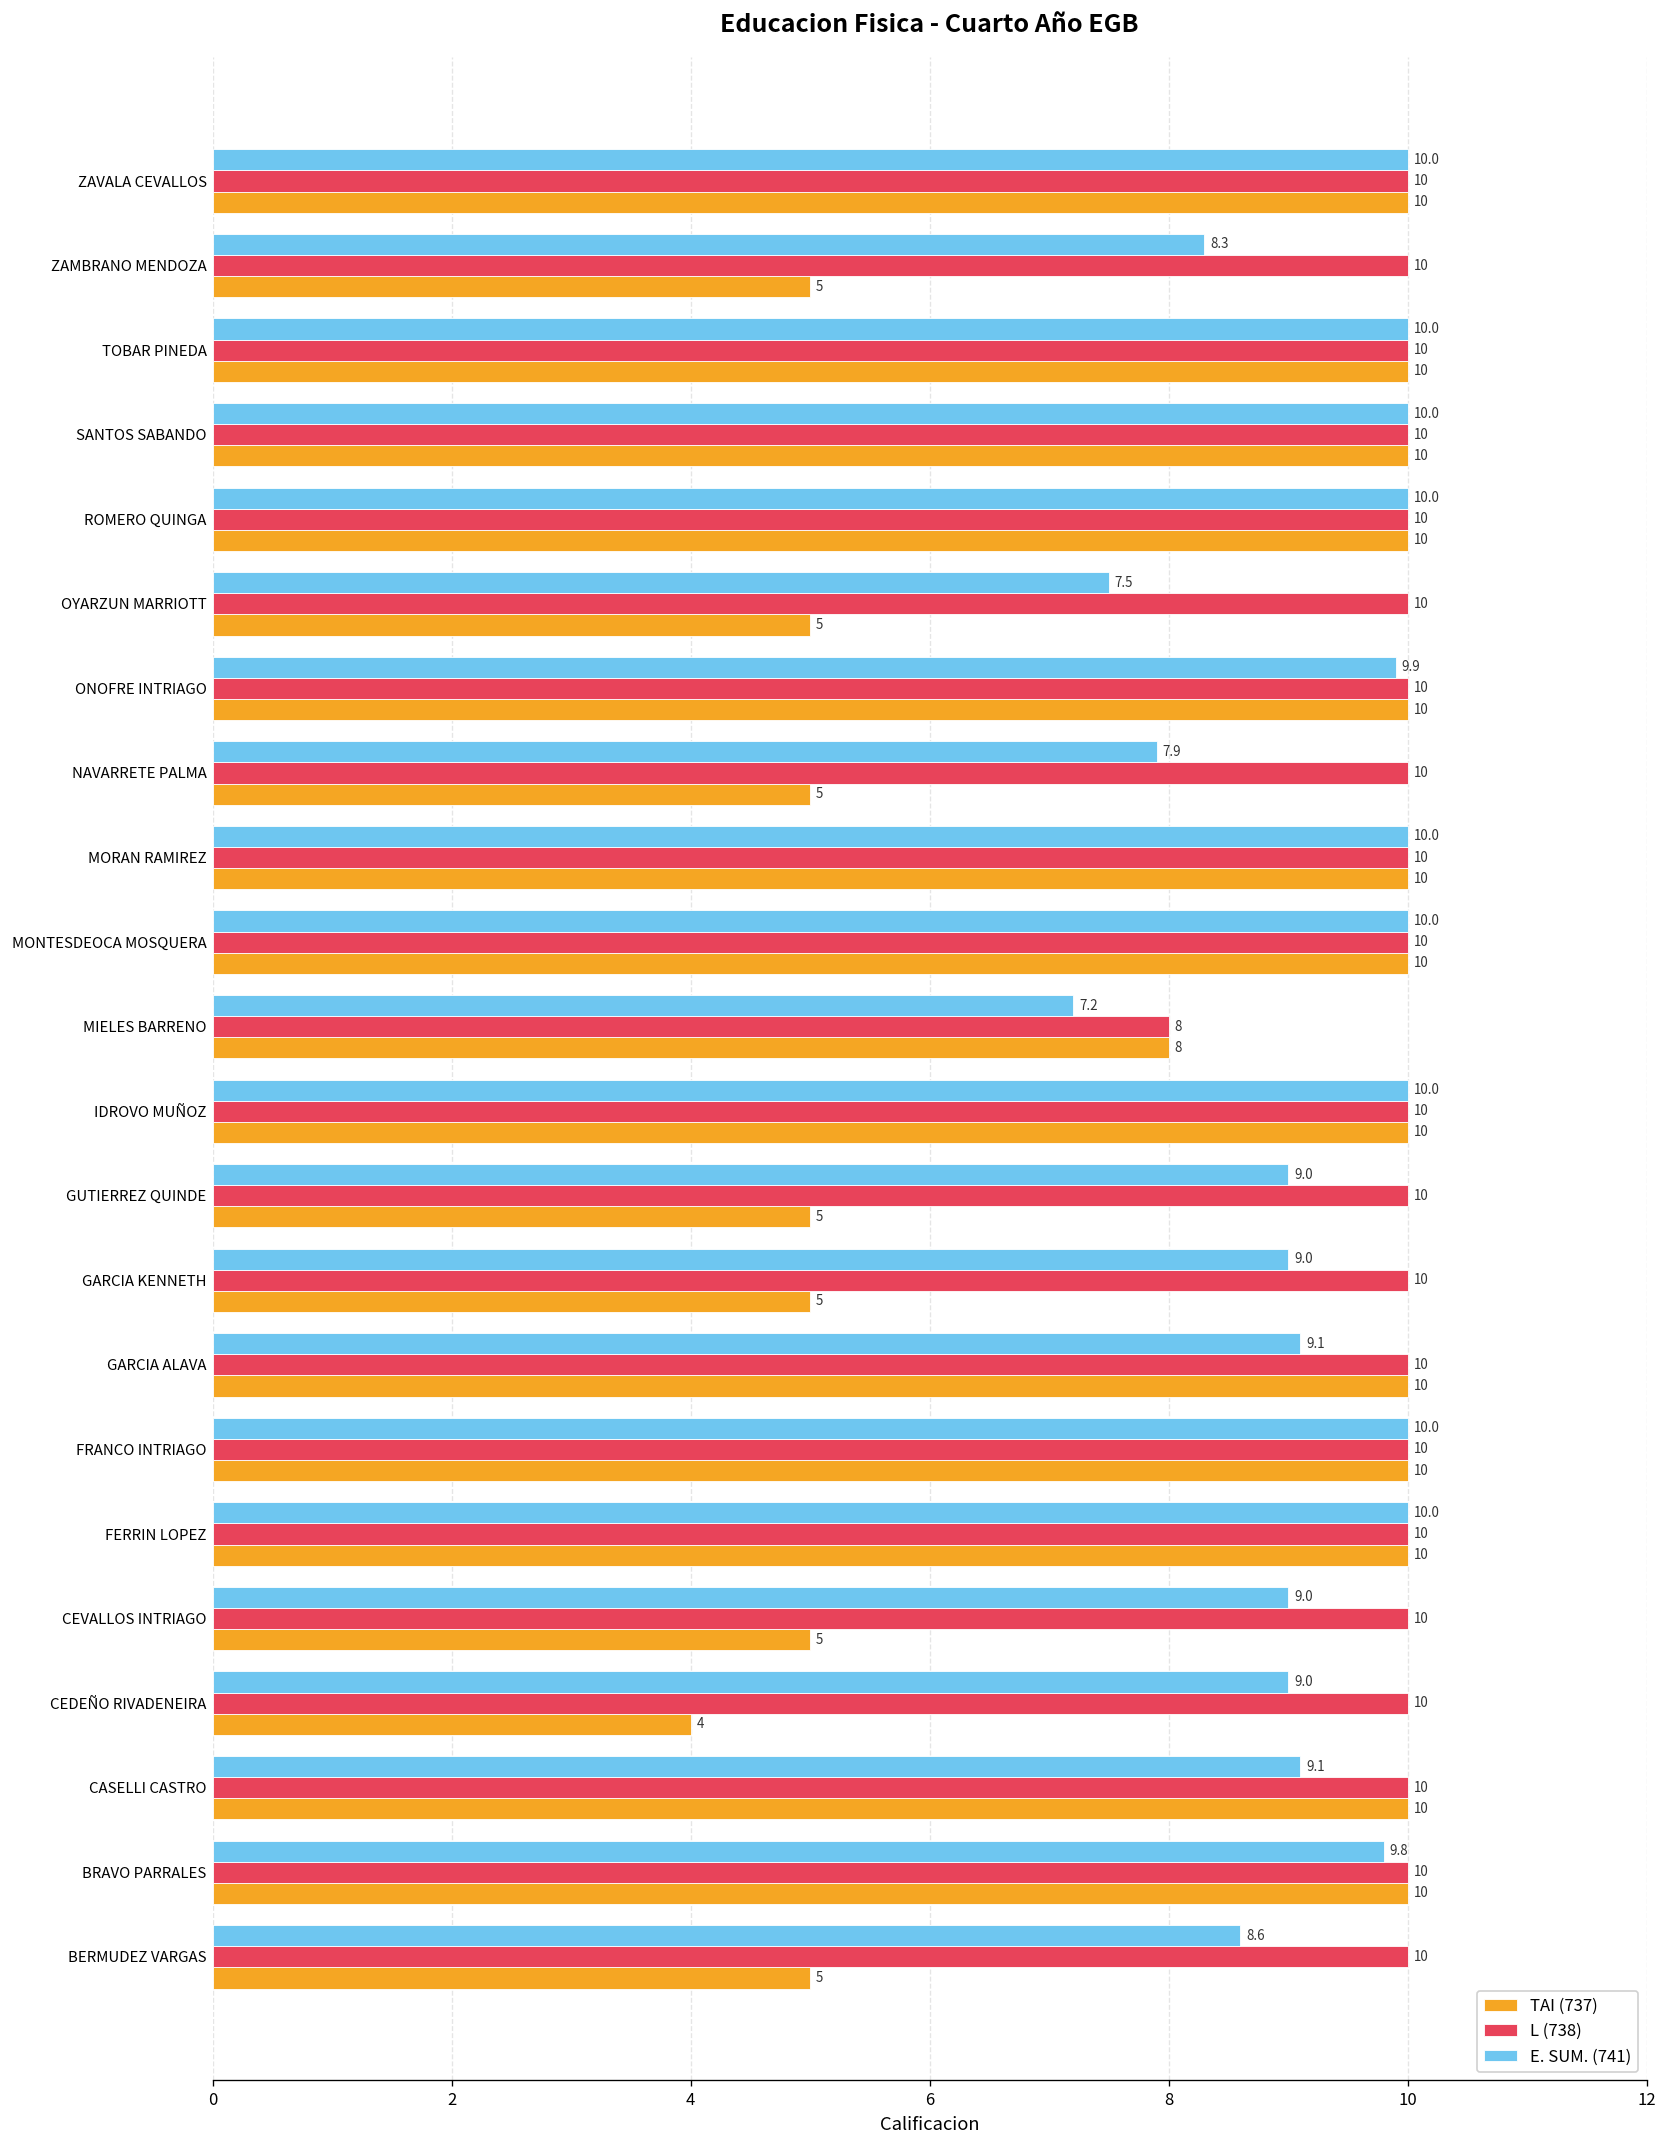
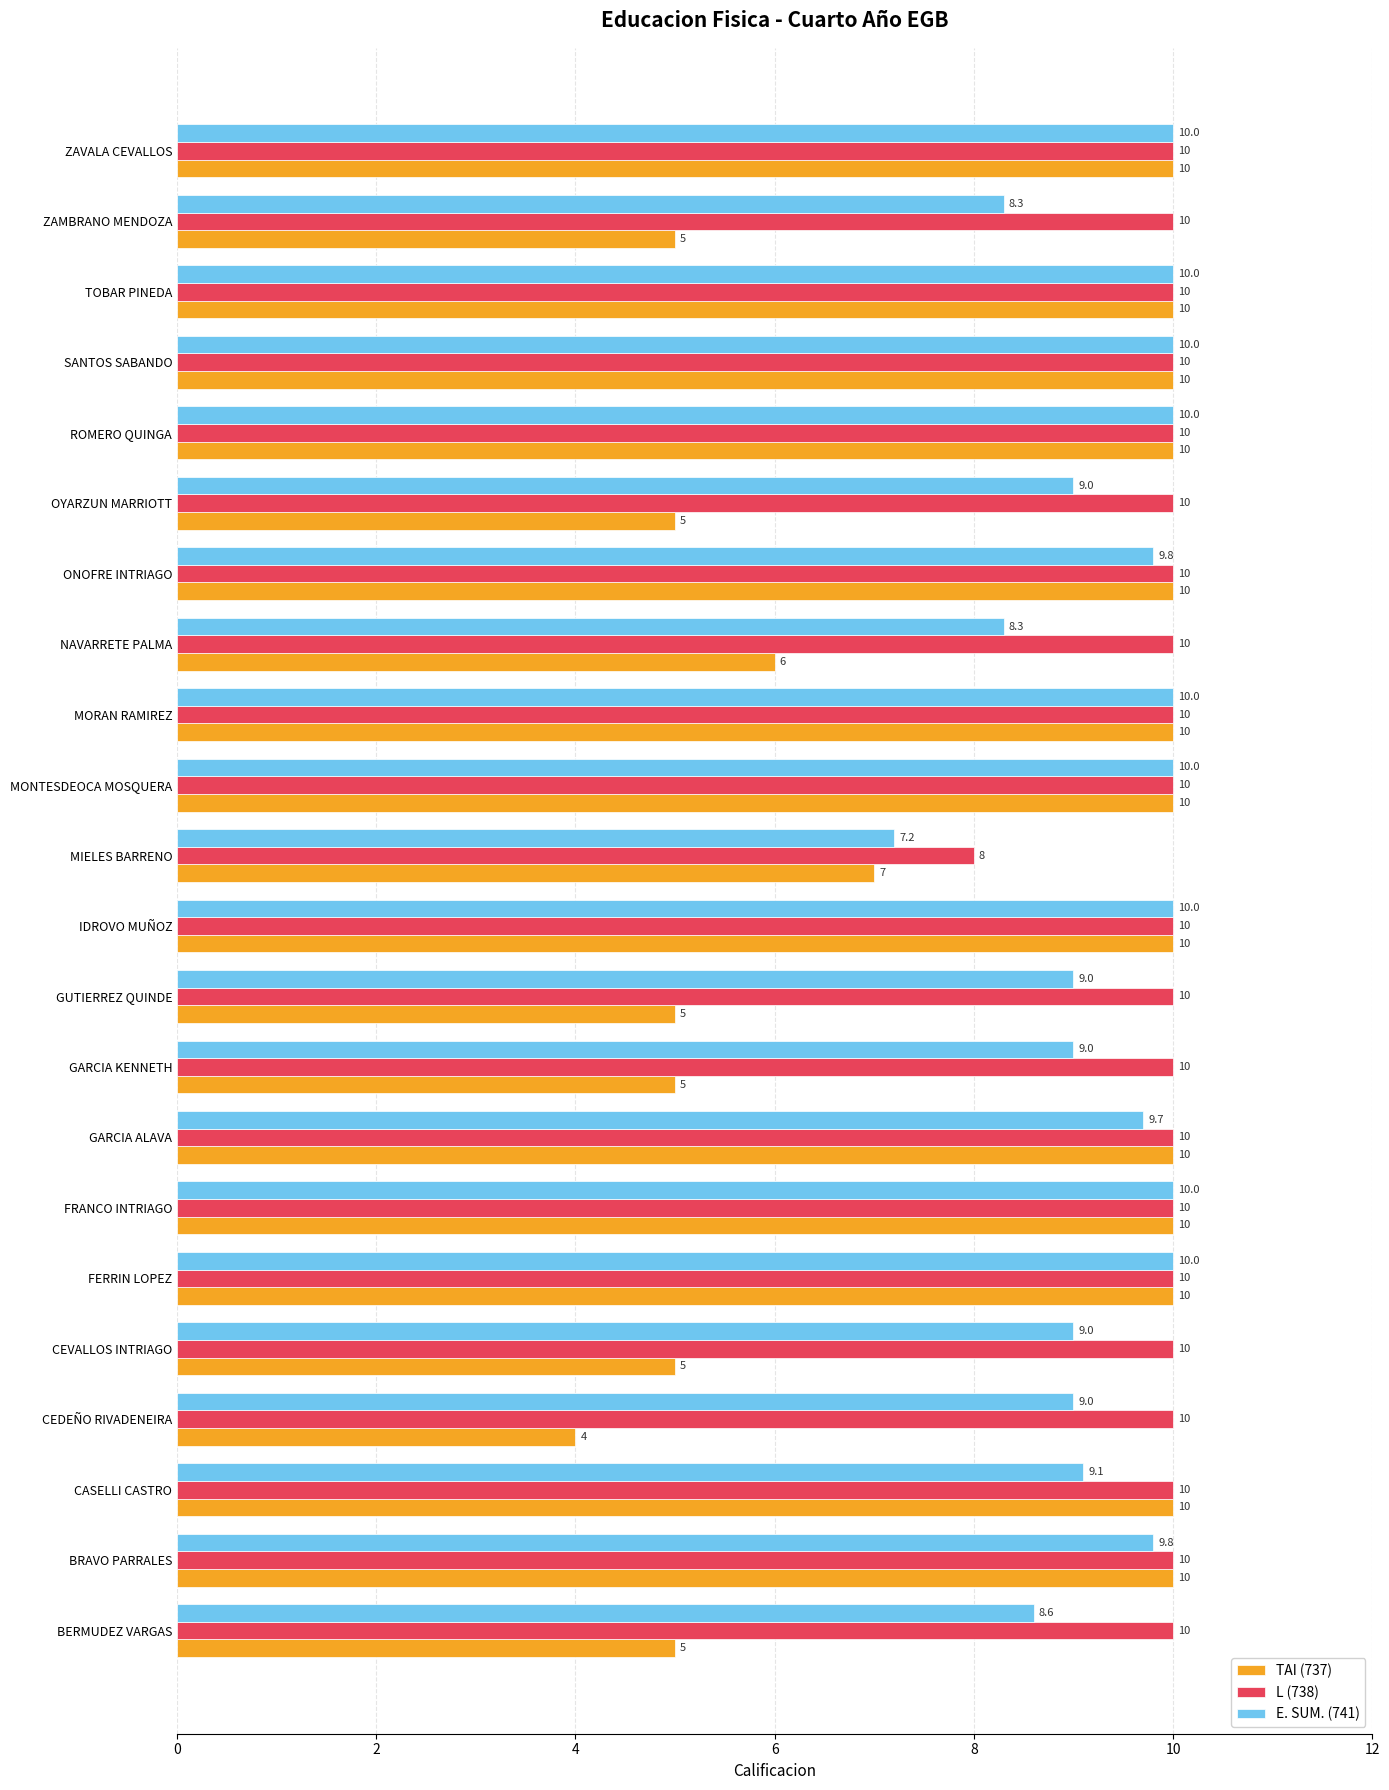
E. SUM. (741), OYARZUN MARRIOTT: 7.5 -> 9.0
E. SUM. (741), ONOFRE INTRIAGO: 9.9 -> 9.8
E. SUM. (741), NAVARRETE PALMA: 7.9 -> 8.3
TAI (737), NAVARRETE PALMA: 5 -> 6
TAI (737), MIELES BARRENO: 8 -> 7
E. SUM. (741), GARCIA ALAVA: 9.1 -> 9.7
